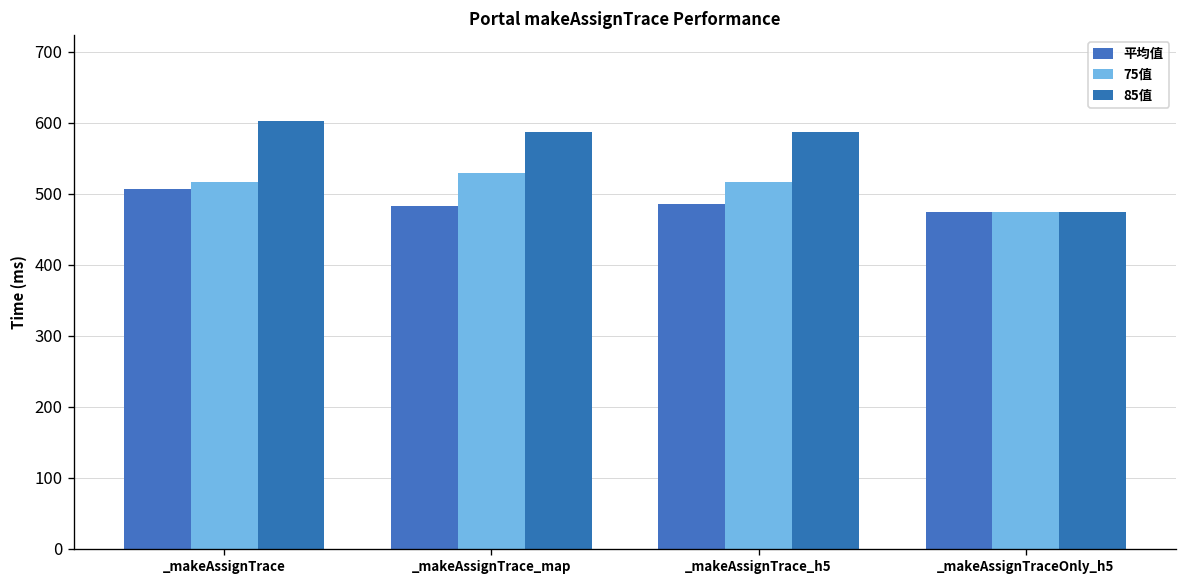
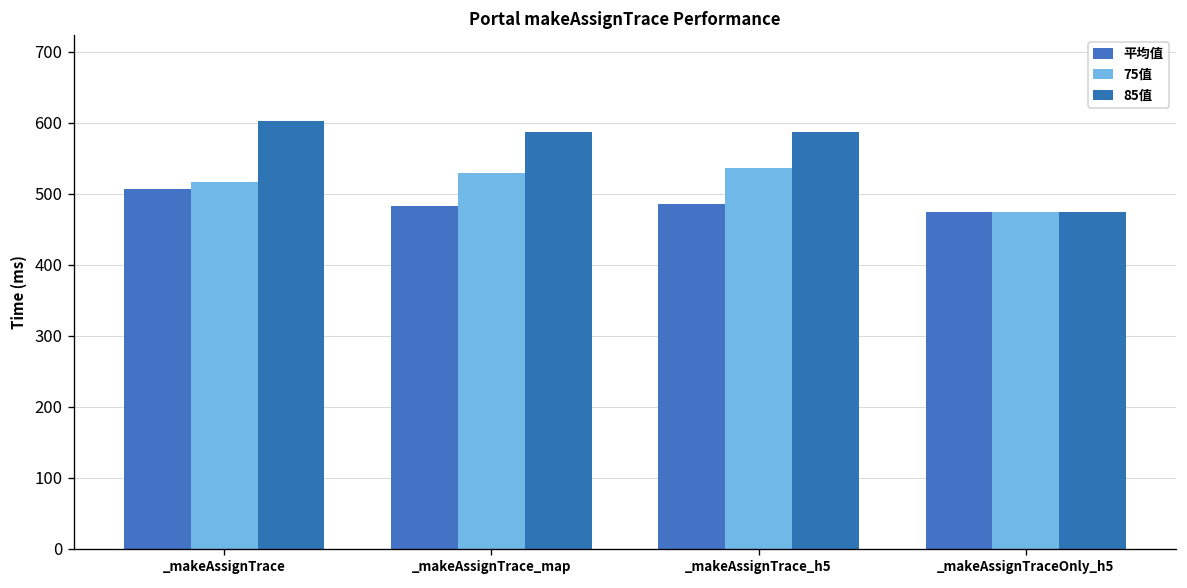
75值, _makeAssignTrace_h5: 520 -> 540
